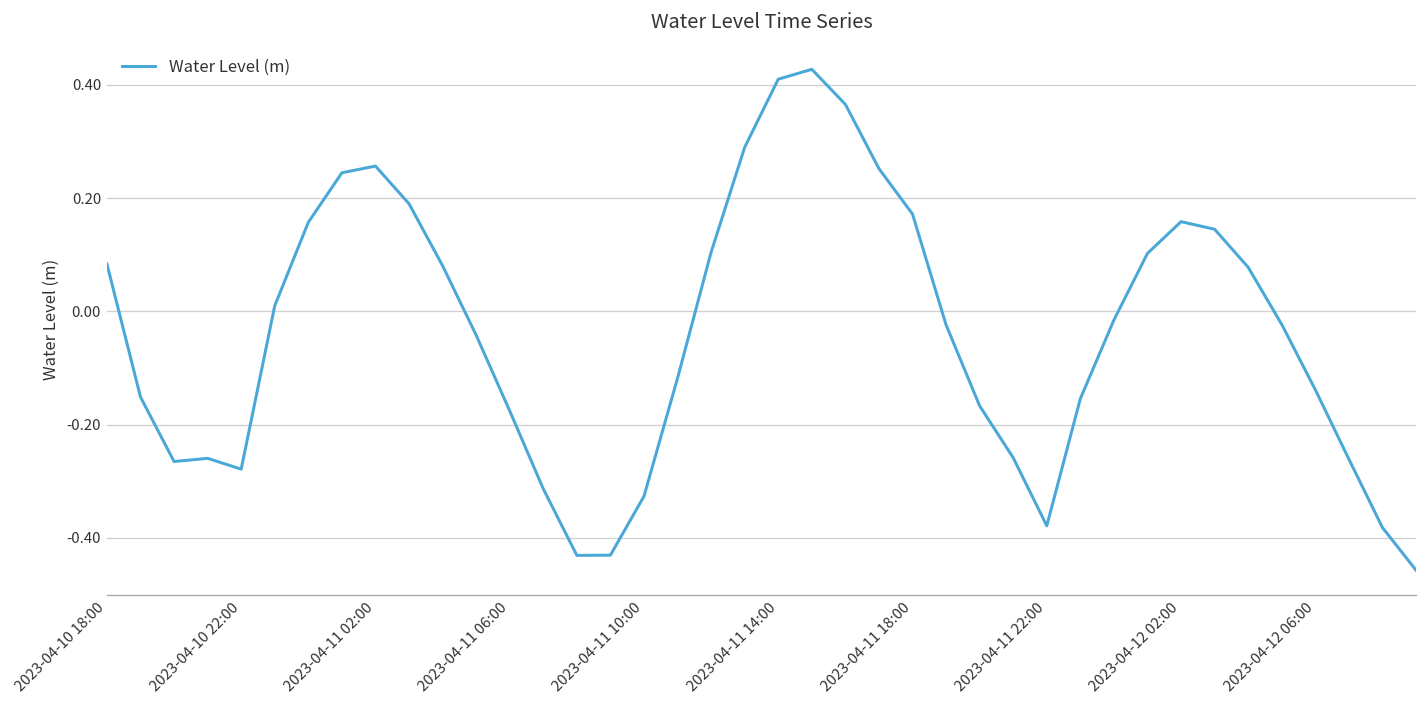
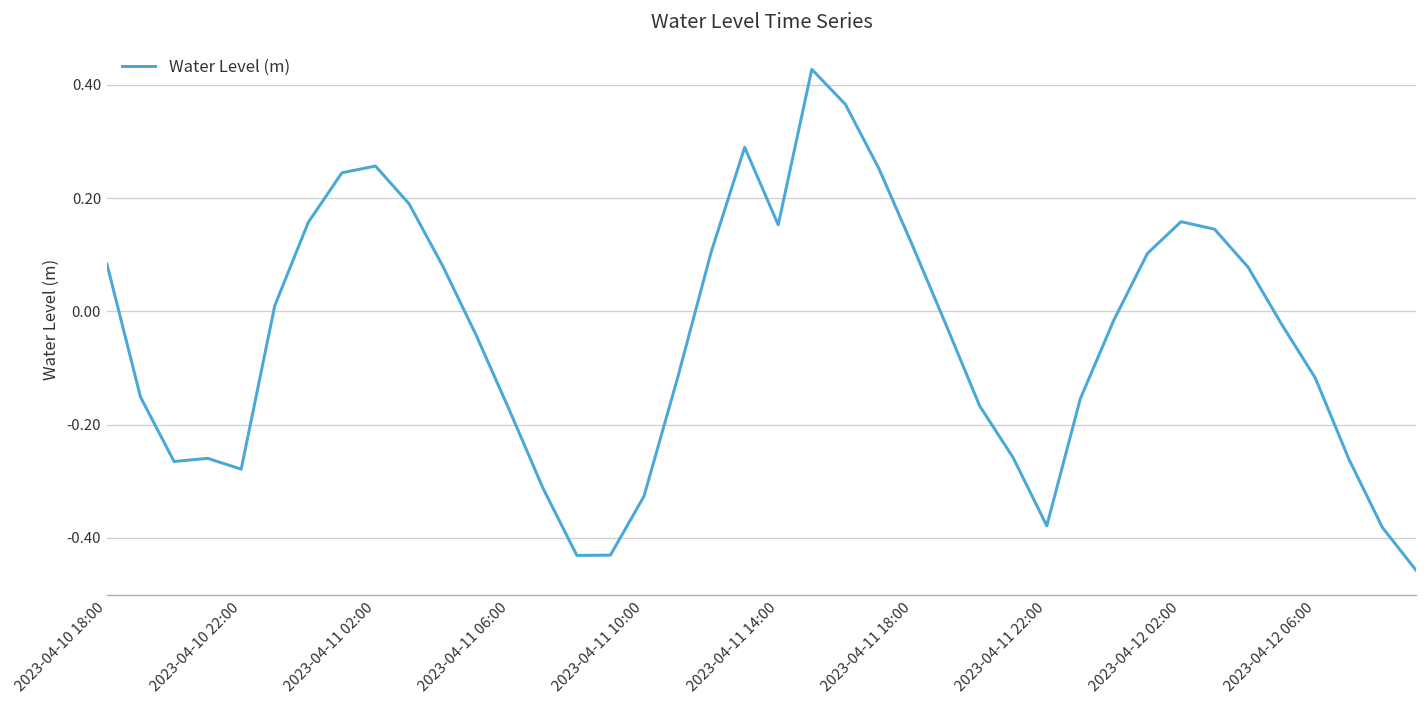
2023-04-11 14:00: 0.41 -> 0.15
2023-04-11 18:00: 0.17 -> 0.12
2023-04-12 06:00: -0.14 -> -0.12
